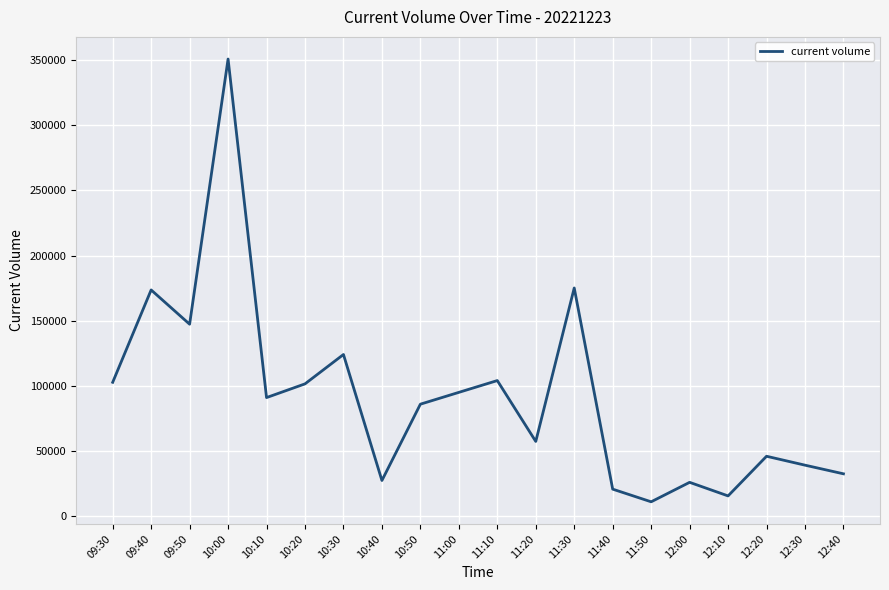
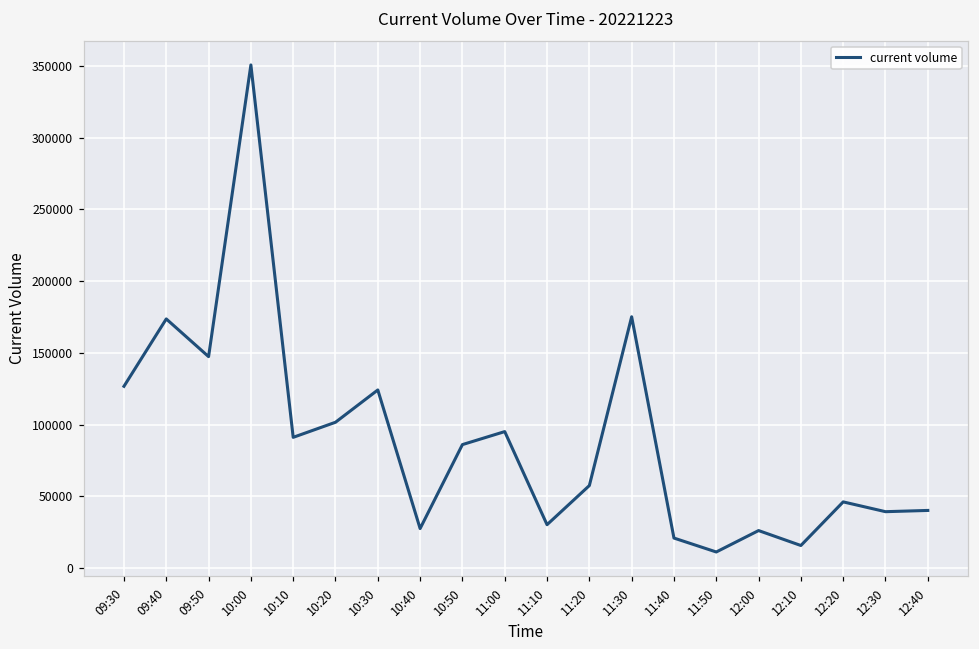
09:30: 103000 -> 127000
11:10: 104000 -> 30000
12:40: 33000 -> 40000
